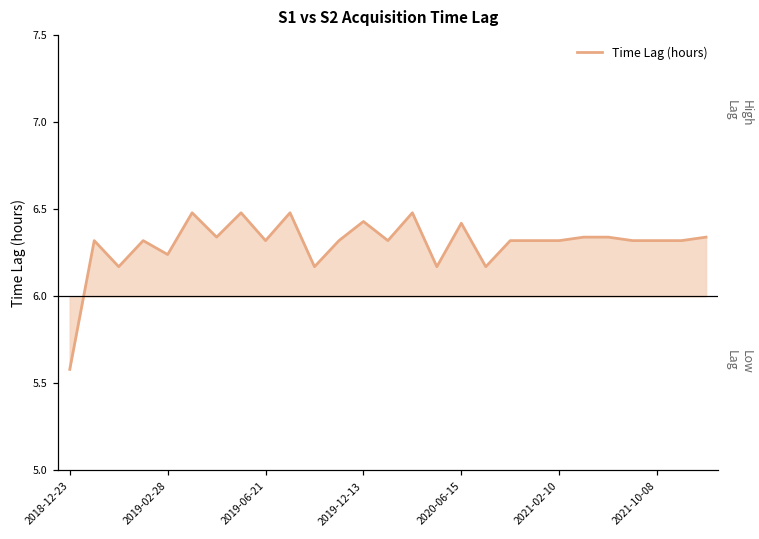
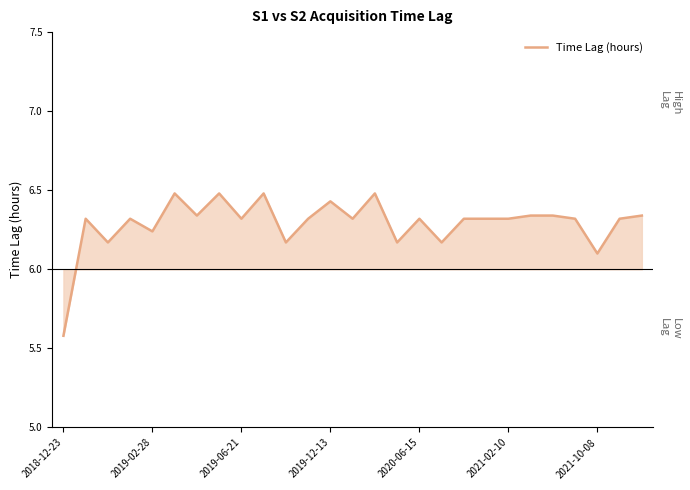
Time Lag (hours), 2020-06-15: 6.42 -> 6.32
Time Lag (hours), 2021-10-08: 6.32 -> 6.10
